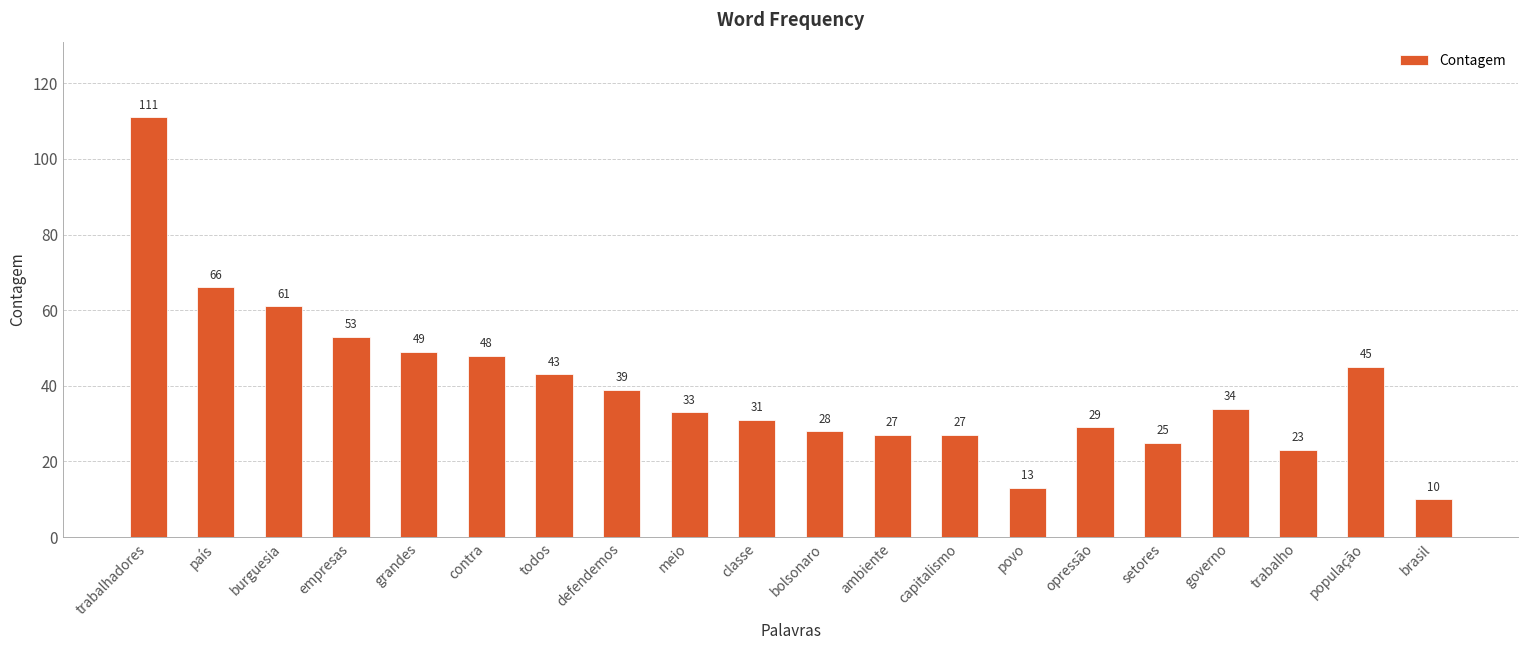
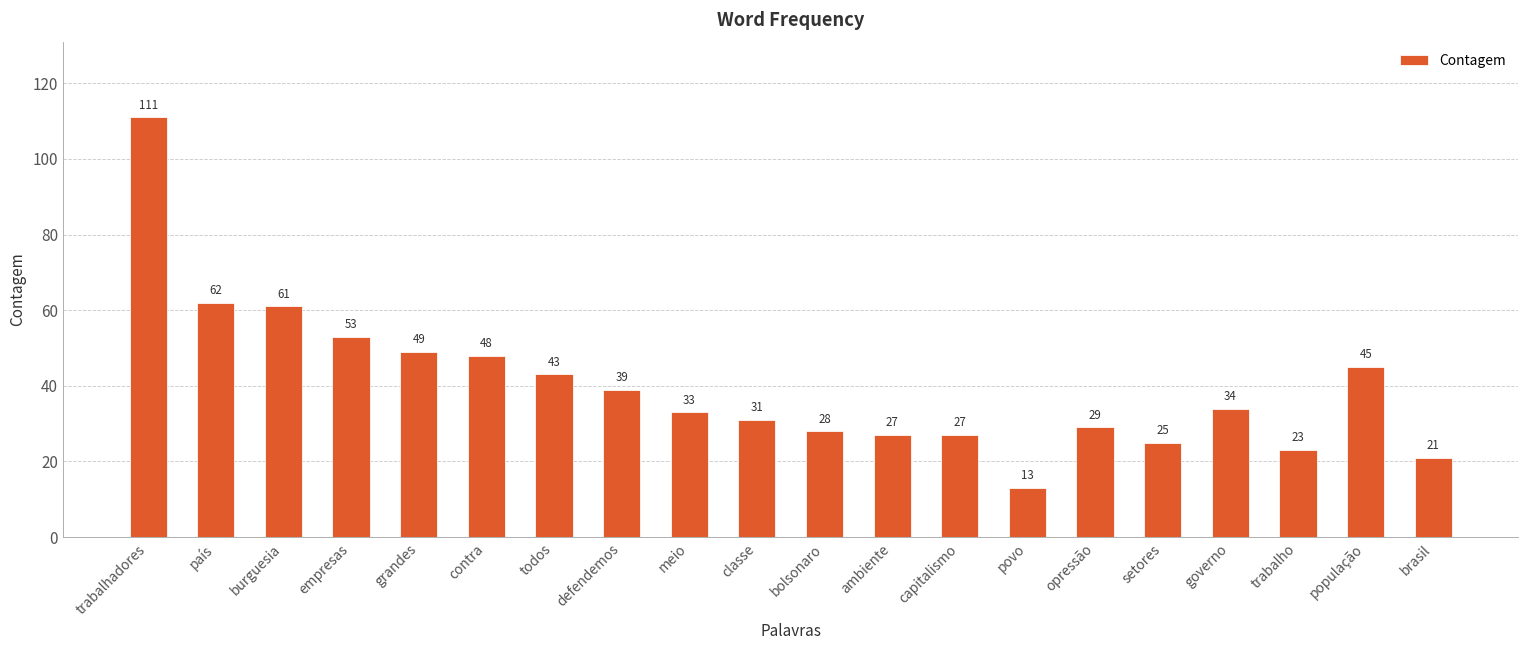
país: 66 -> 62
brasil: 10 -> 21
